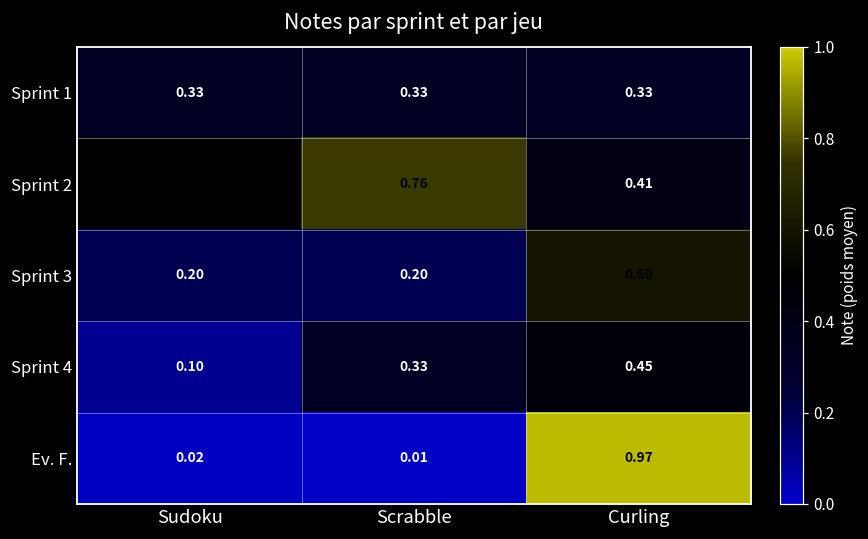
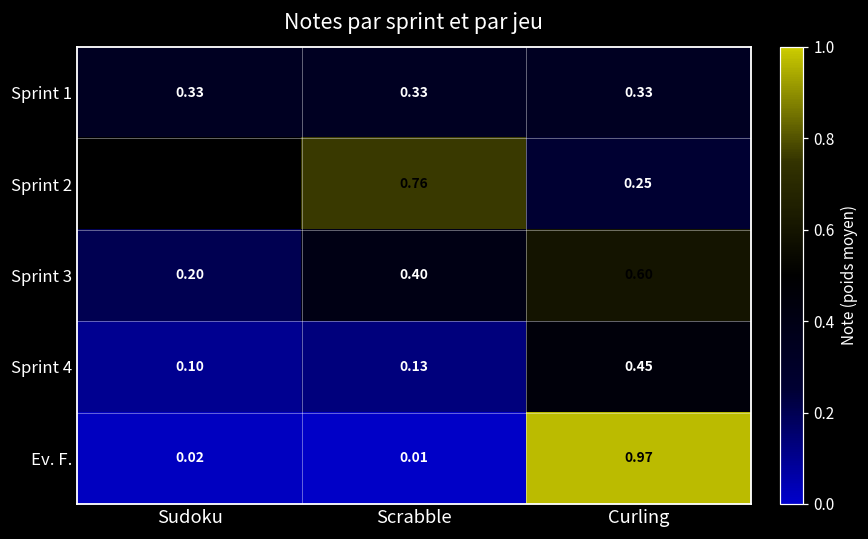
Sprint 2, Curling: 0.41 -> 0.25
Sprint 3, Scrabble: 0.20 -> 0.40
Sprint 4, Scrabble: 0.33 -> 0.13
